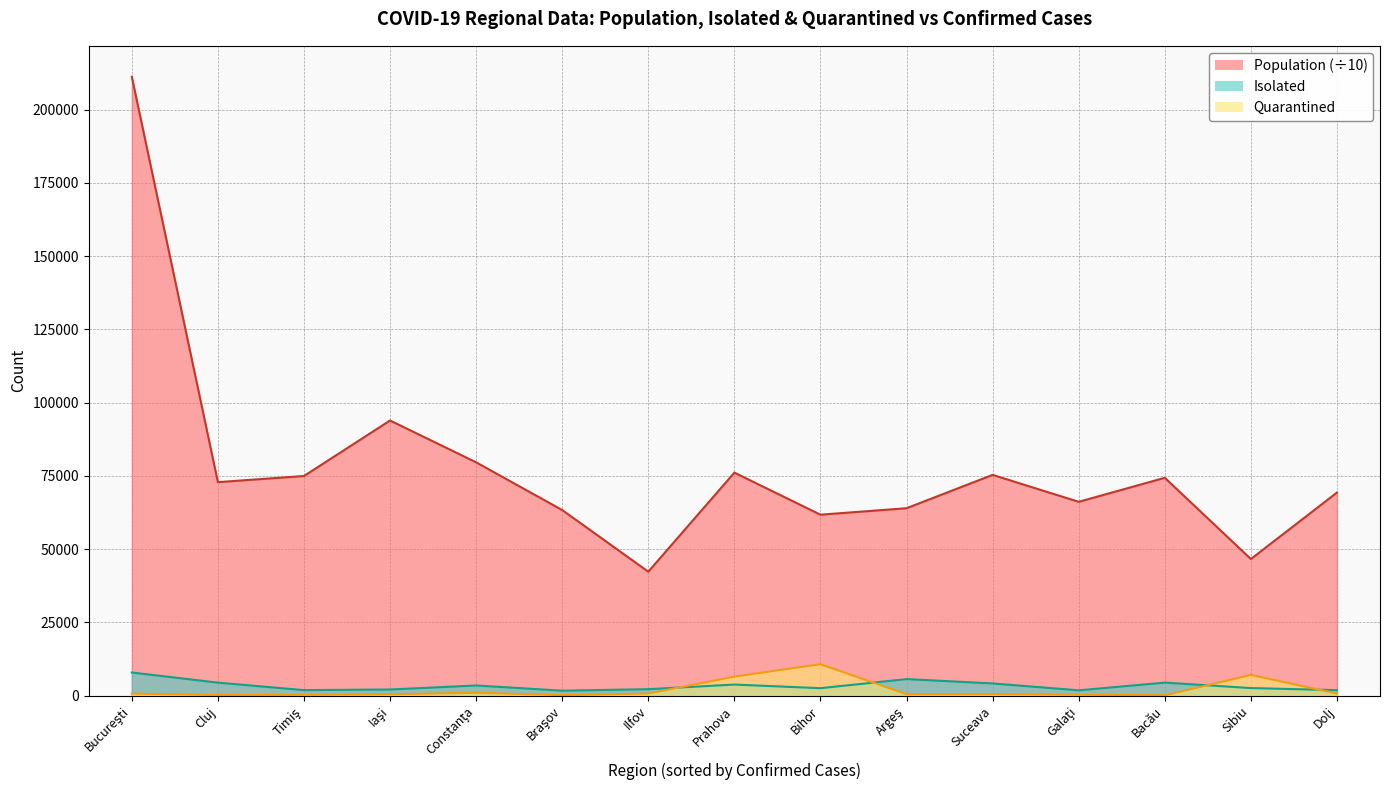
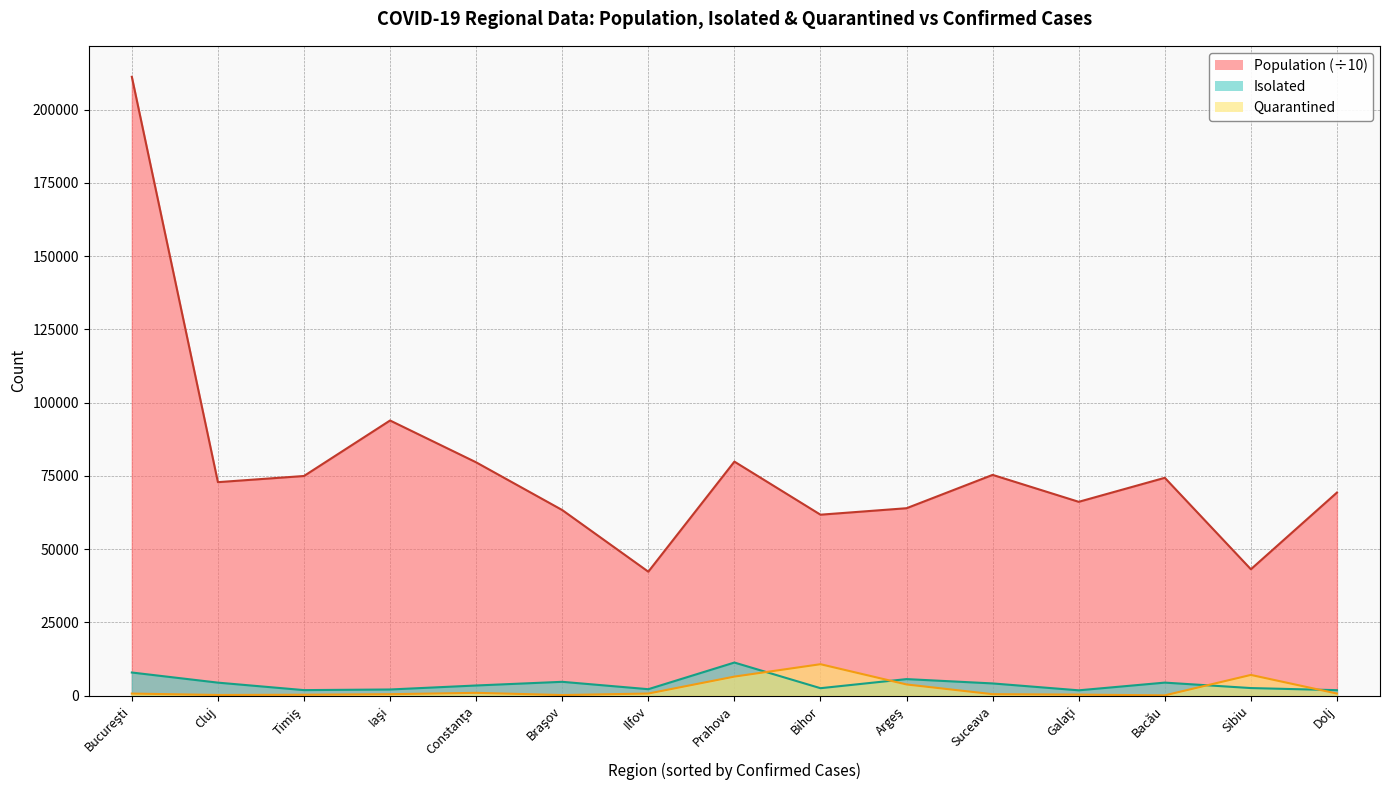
Isolated, Braşov: 2000 -> 5000
Population (÷10), Prahova: 76000 -> 80000
Isolated, Prahova: 4000 -> 11000
Quarantined, Argeş: 1000 -> 4000
Population (÷10), Sibiu: 47000 -> 43000
